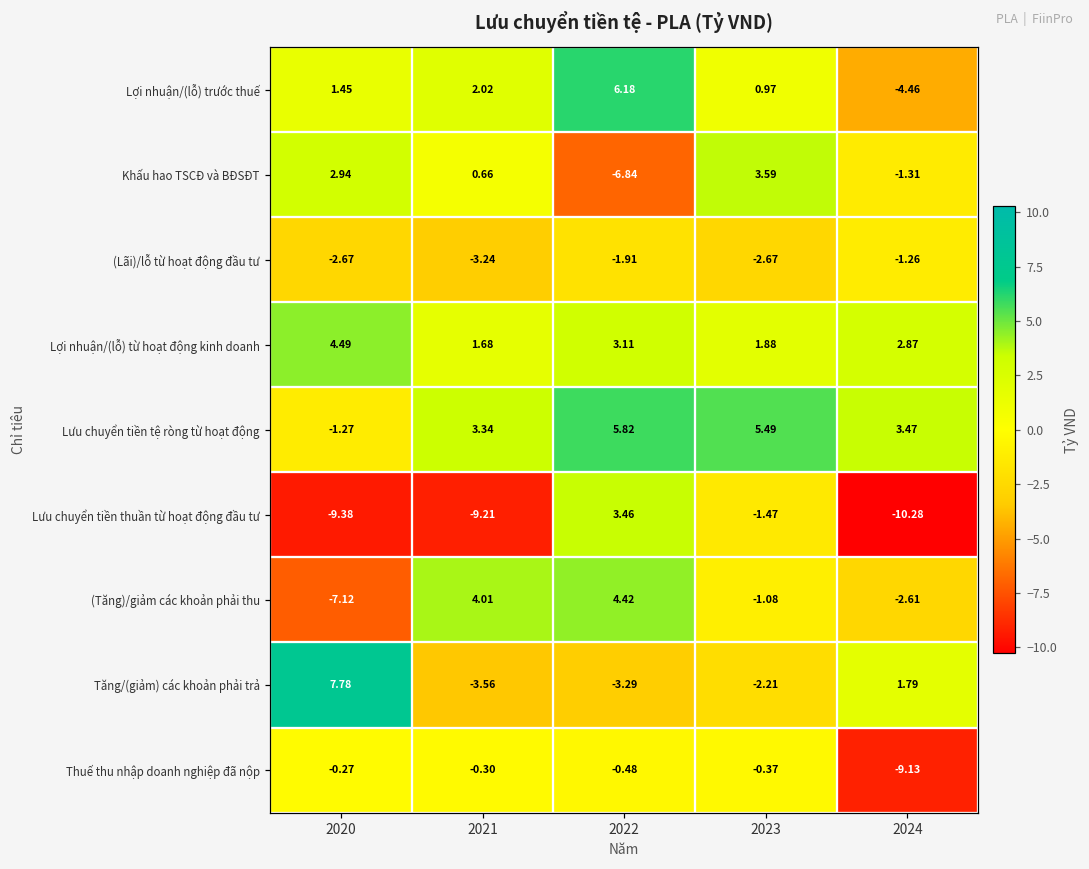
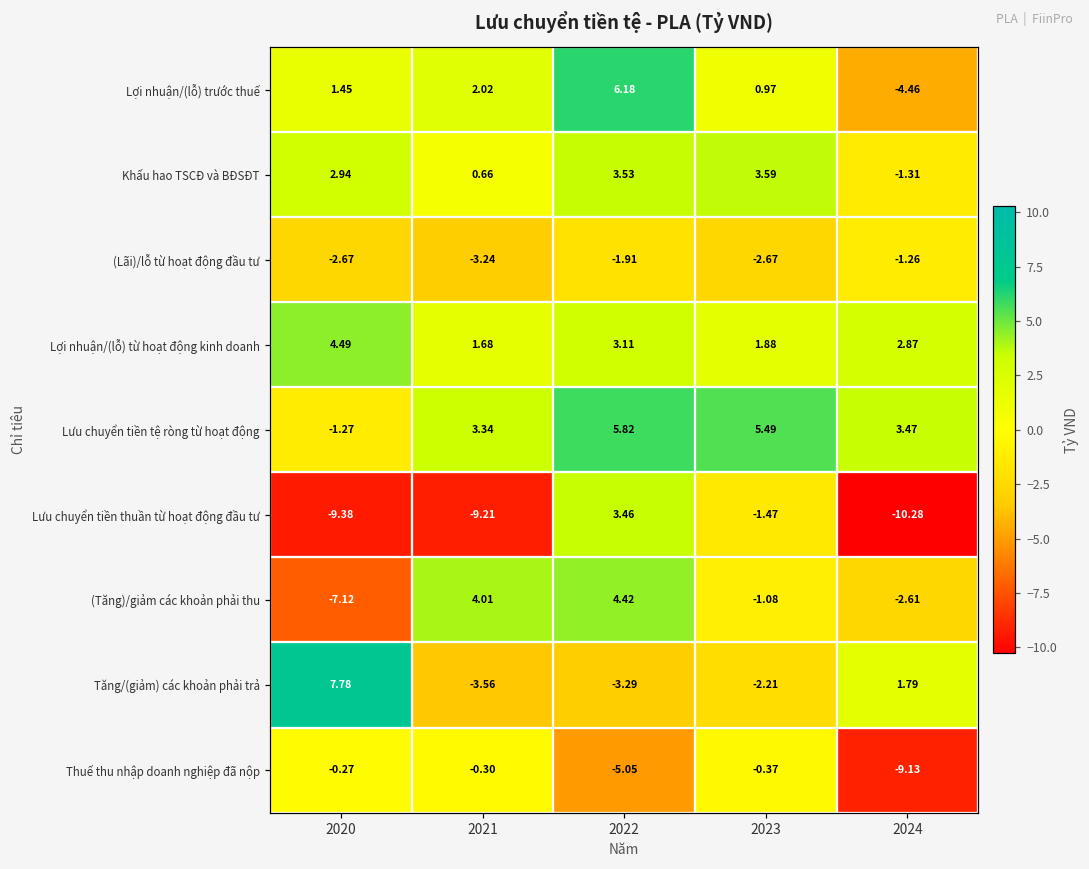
Khấu hao TSCĐ và BĐSĐT, 2022: -6.84 -> 3.53
Thuế thu nhập doanh nghiệp đã nộp, 2022: -0.48 -> -5.05
